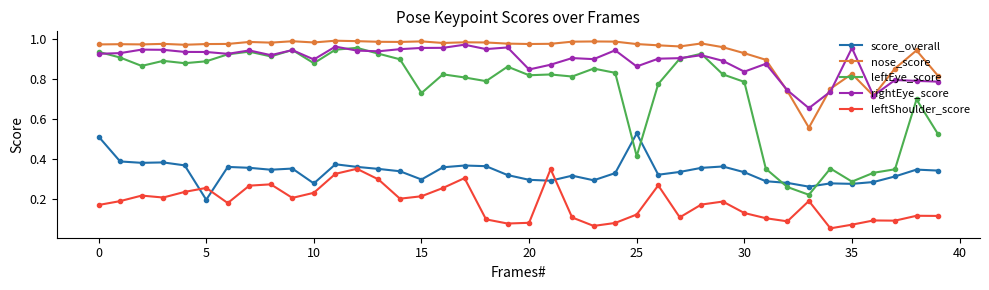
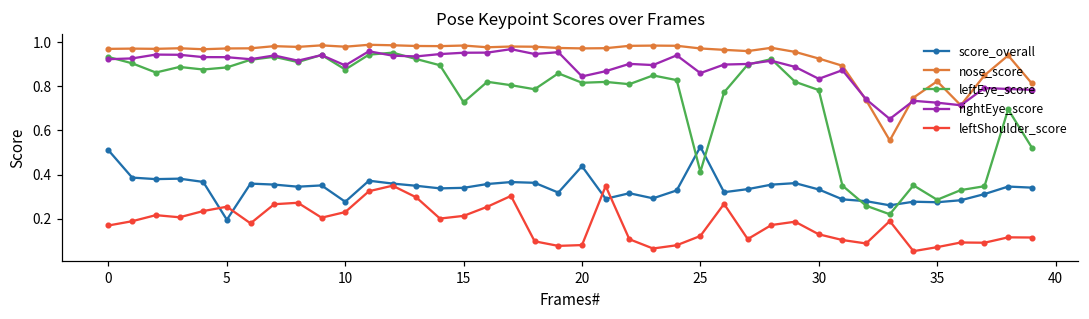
score_overall, 15: 0.30 -> 0.34
score_overall, 20: 0.29 -> 0.44
rightEye_score, 35: 0.95 -> 0.73
